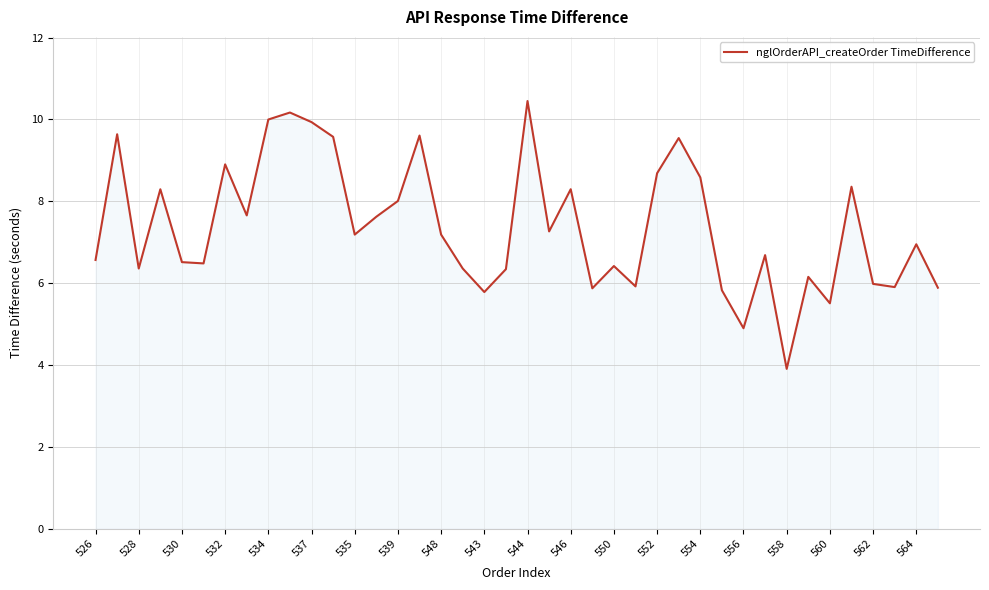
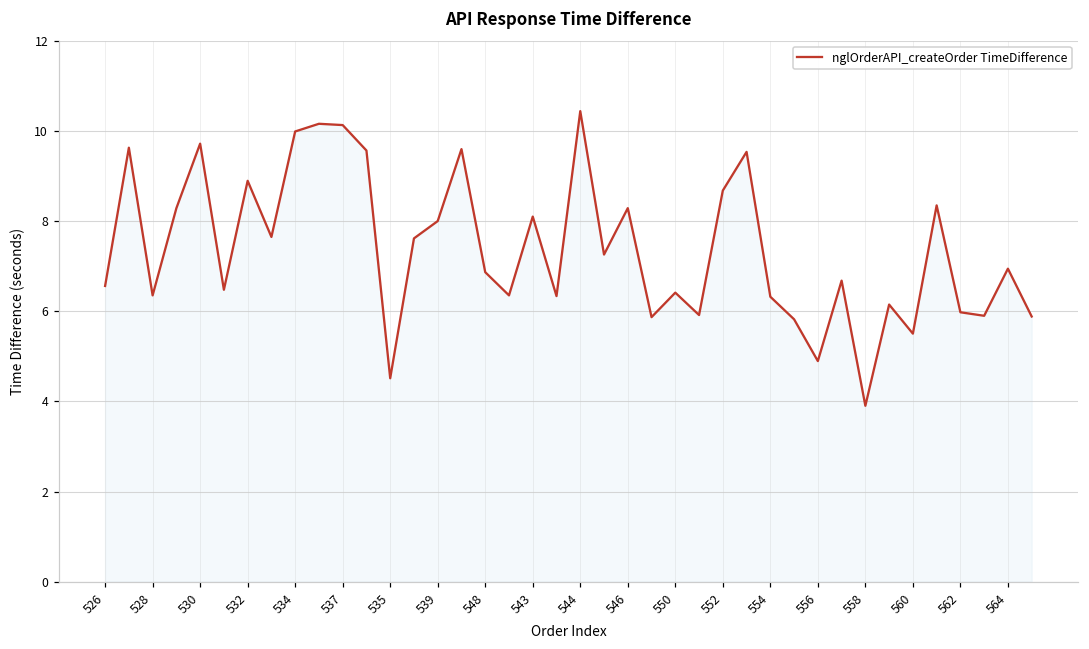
530: 6.5 -> 9.7
537: 9.9 -> 10.1
535: 7.2 -> 4.5
548: 7.2 -> 6.9
543: 5.8 -> 8.1
554: 8.6 -> 6.3
